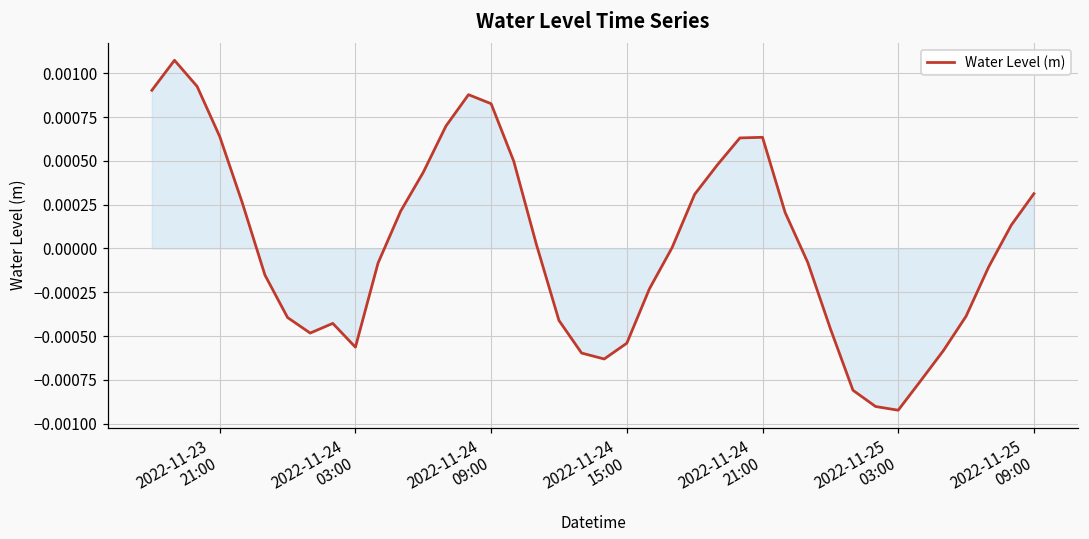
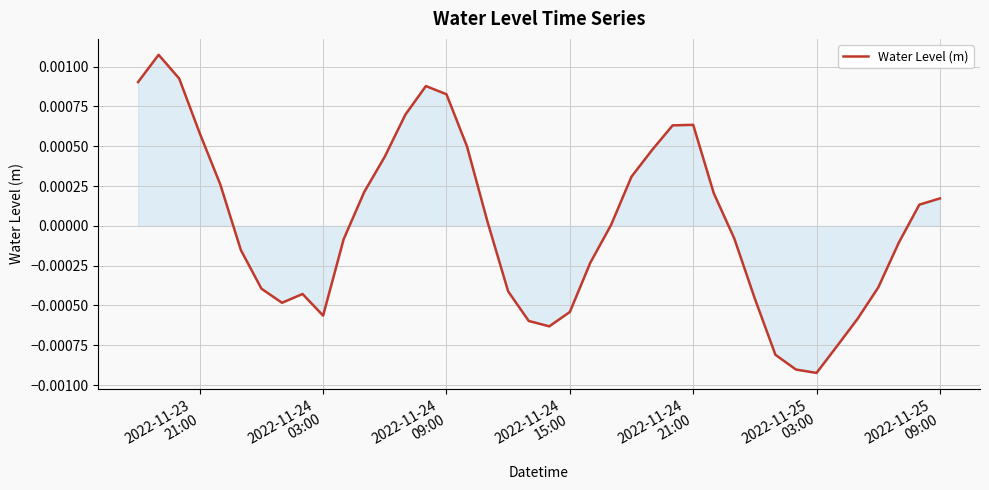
Water Level (m), 2022-11-23 21:00: 0.00064 -> 0.00058
Water Level (m), 2022-11-25 09:00: 0.00031 -> 0.00017
